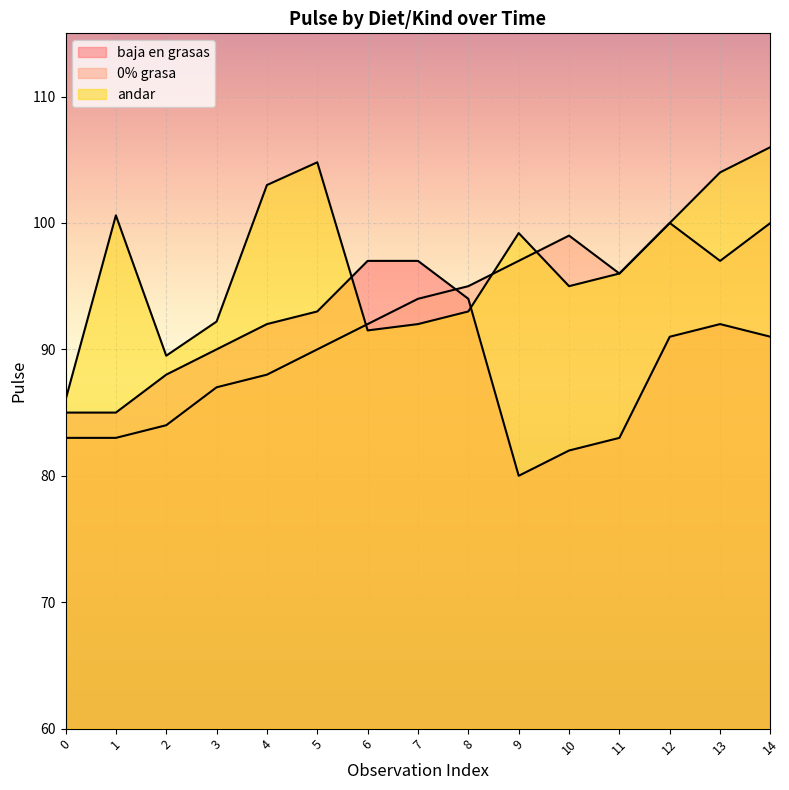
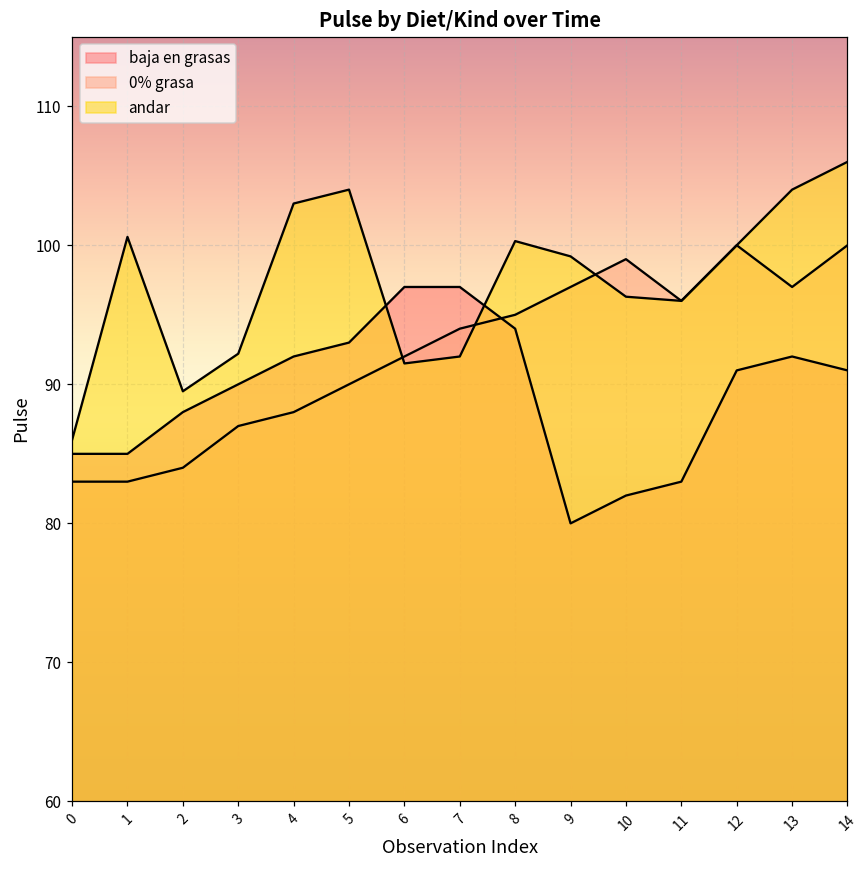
andar, 5: 104.8 -> 104.0
andar, 8: 93.0 -> 100.3
andar, 10: 95.0 -> 96.3
